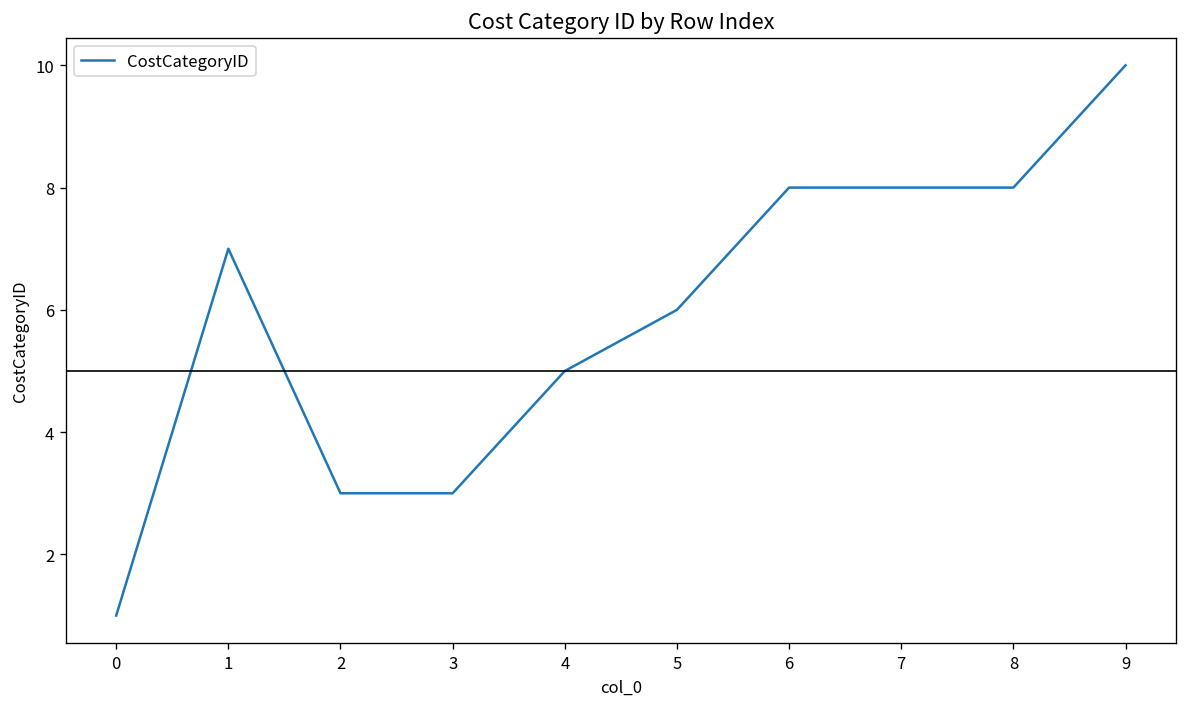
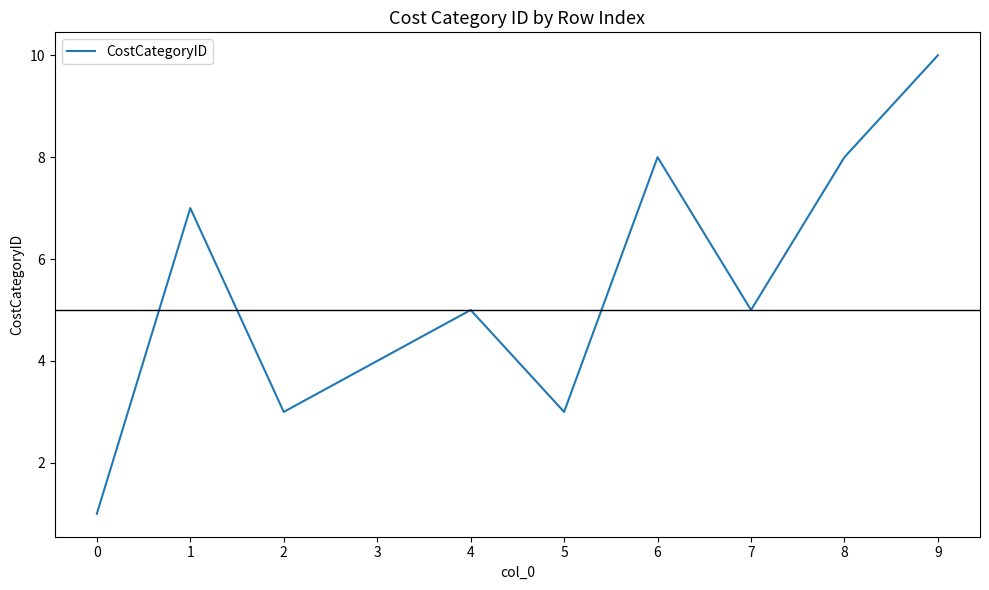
3: 3 -> 4
5: 6 -> 3
7: 8 -> 5
